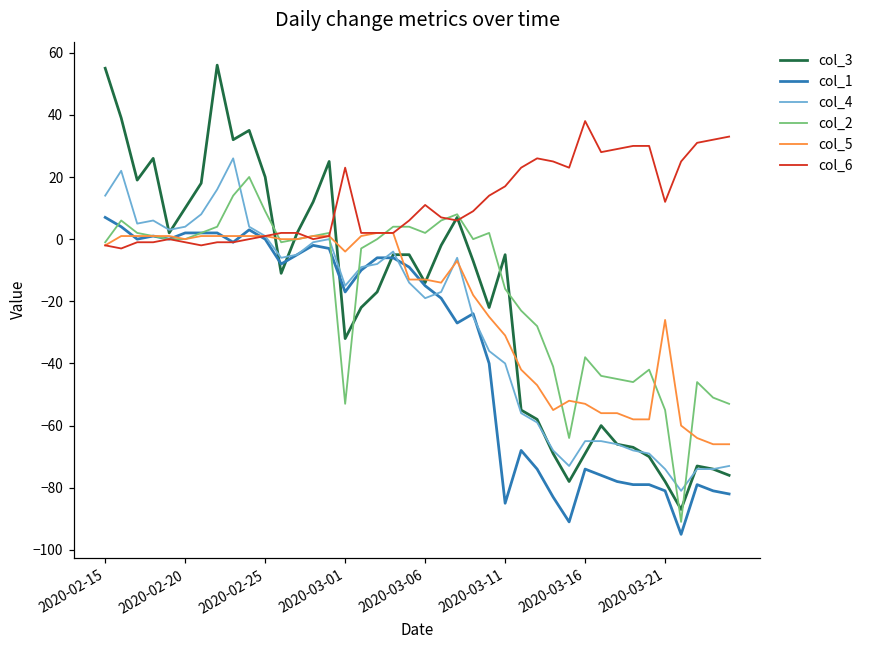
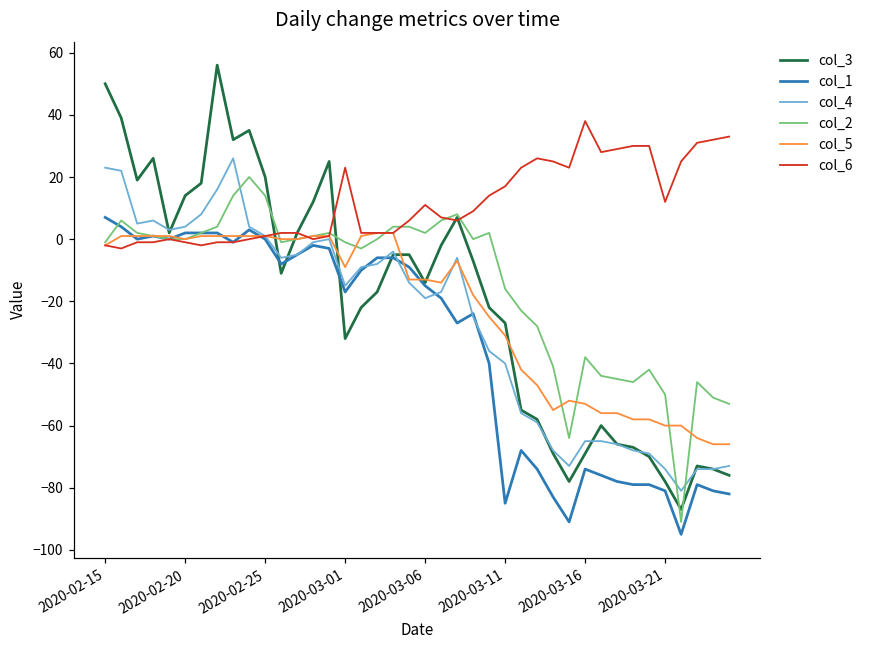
col_3, 2020-02-15: 55 -> 50
col_4, 2020-02-15: 14 -> 23
col_3, 2020-02-20: 10 -> 14
col_2, 2020-02-25: 9 -> 14
col_2, 2020-03-01: -53 -> -1
col_5, 2020-03-01: -4 -> -9
col_3, 2020-03-11: -5 -> -27
col_2, 2020-03-21: -55 -> -50
col_5, 2020-03-21: -26 -> -60
